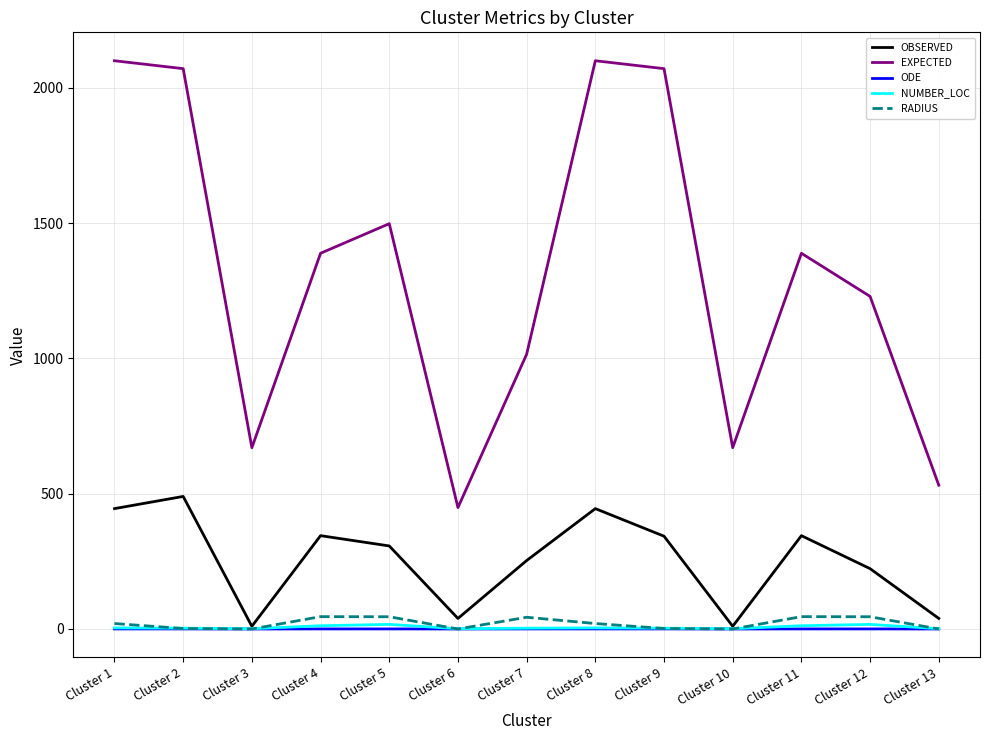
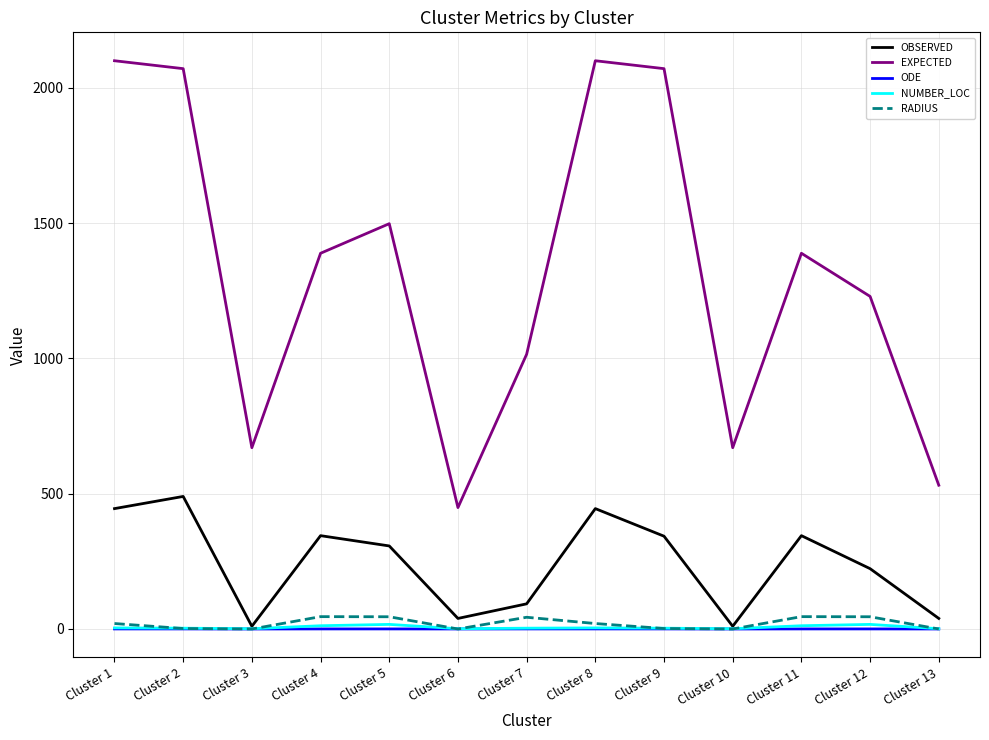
OBSERVED, Cluster 7: 250 -> 90
